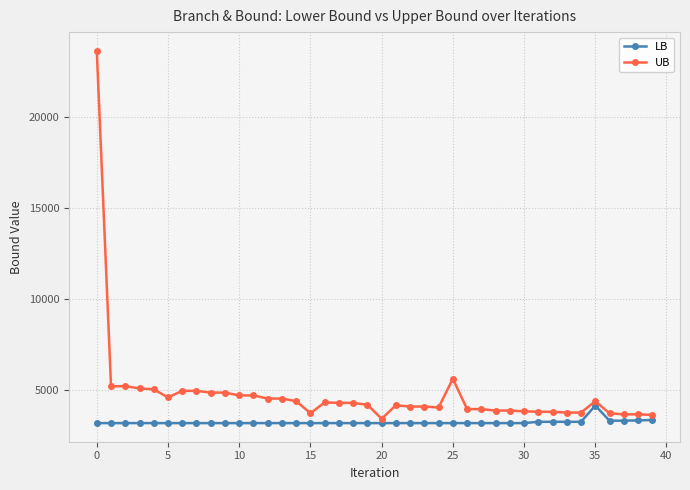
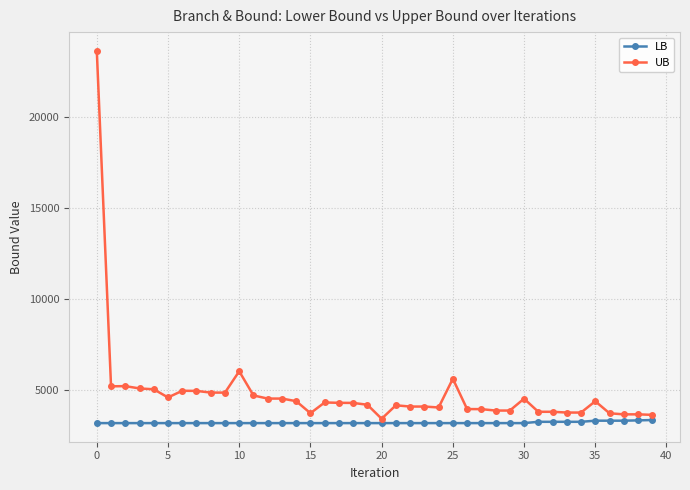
UB, 10: 4700 -> 6000
UB, 30: 3800 -> 4500
LB, 35: 4100 -> 3300
